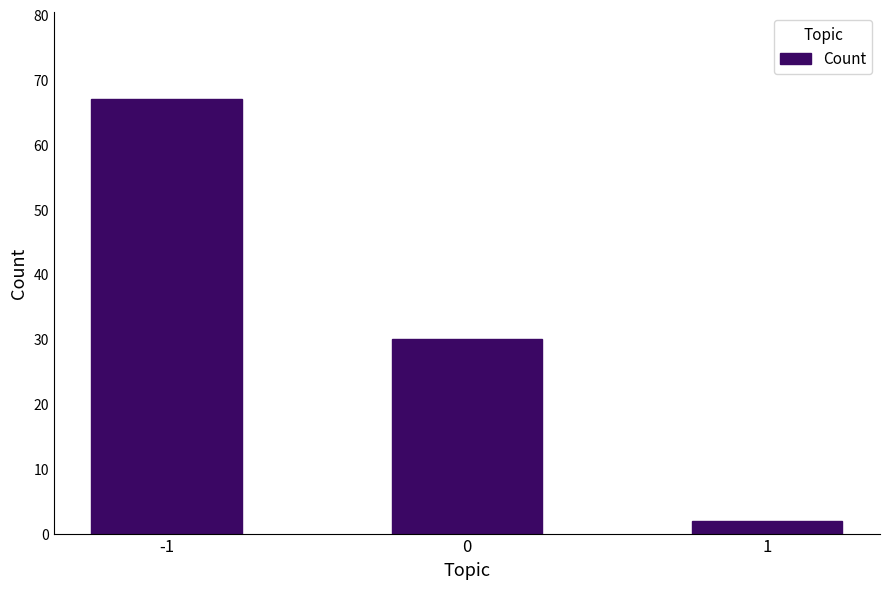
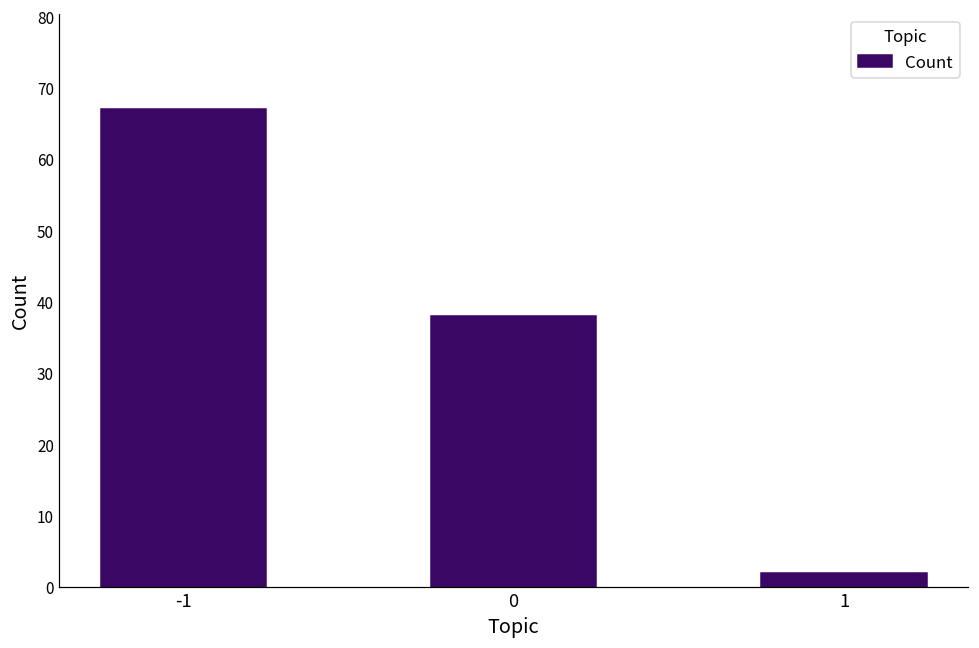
0: 30 -> 38
